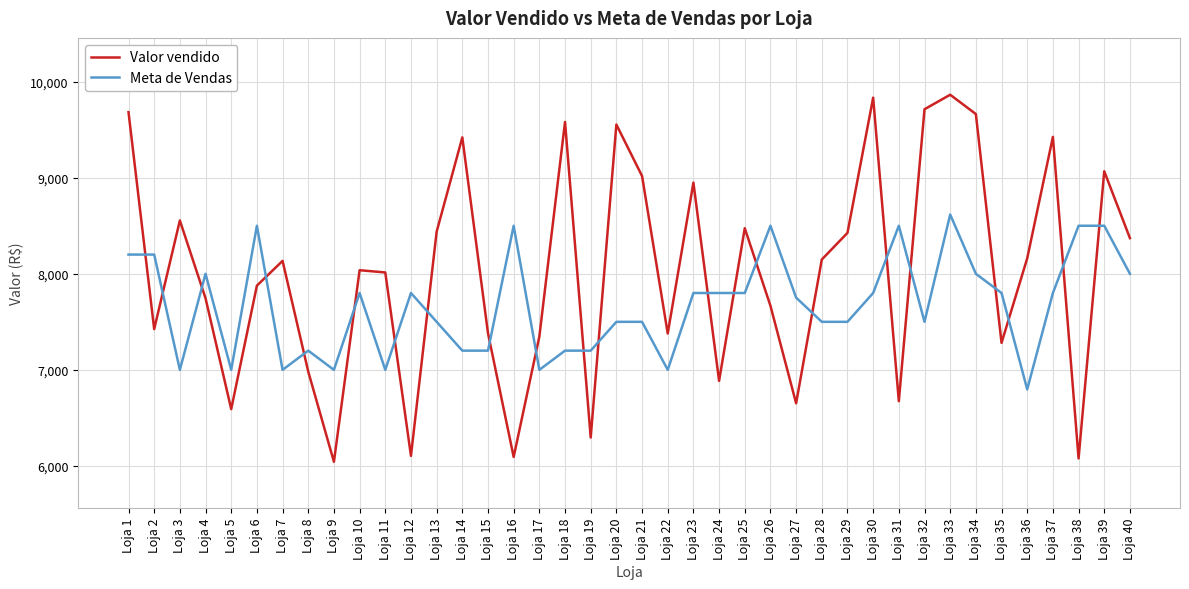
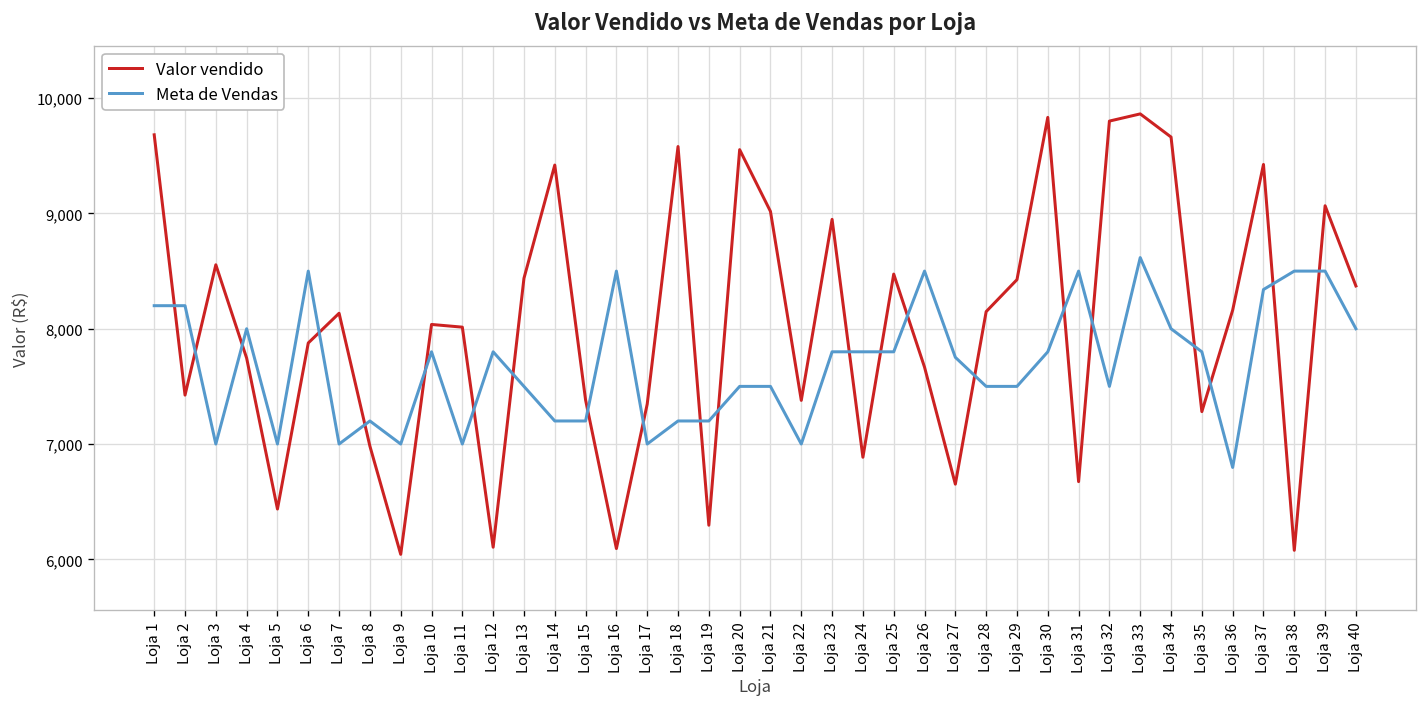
Valor vendido, Loja 5: 6,600 -> 6,400
Valor vendido, Loja 32: 9,700 -> 9,800
Meta de Vendas, Loja 37: 7,800 -> 8,300
